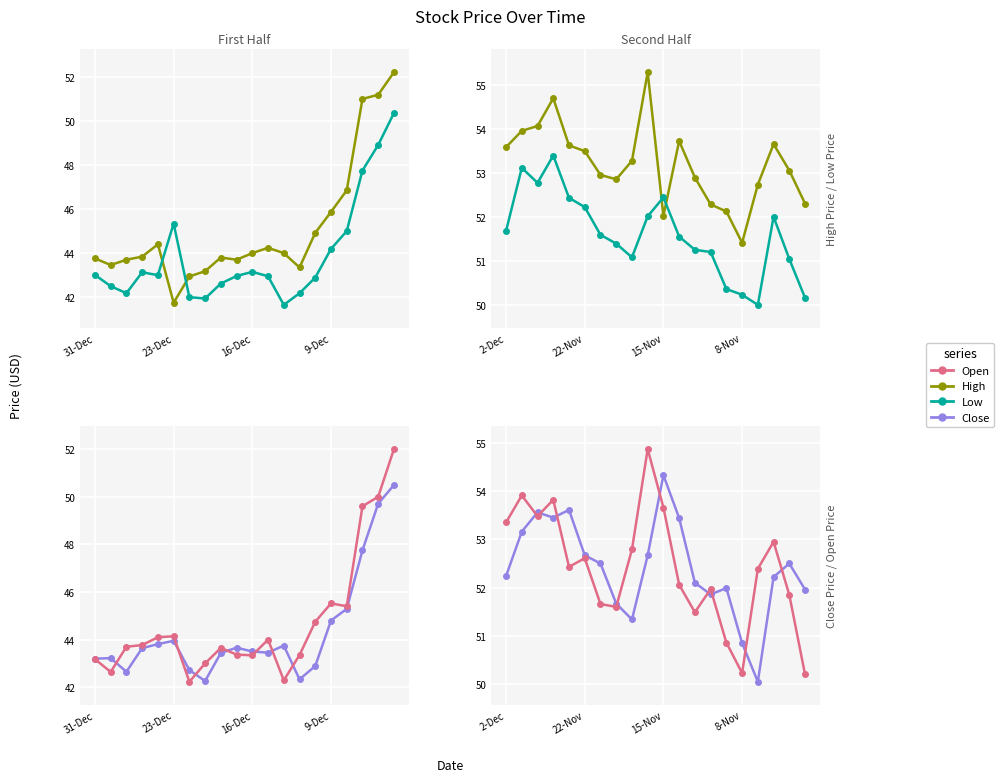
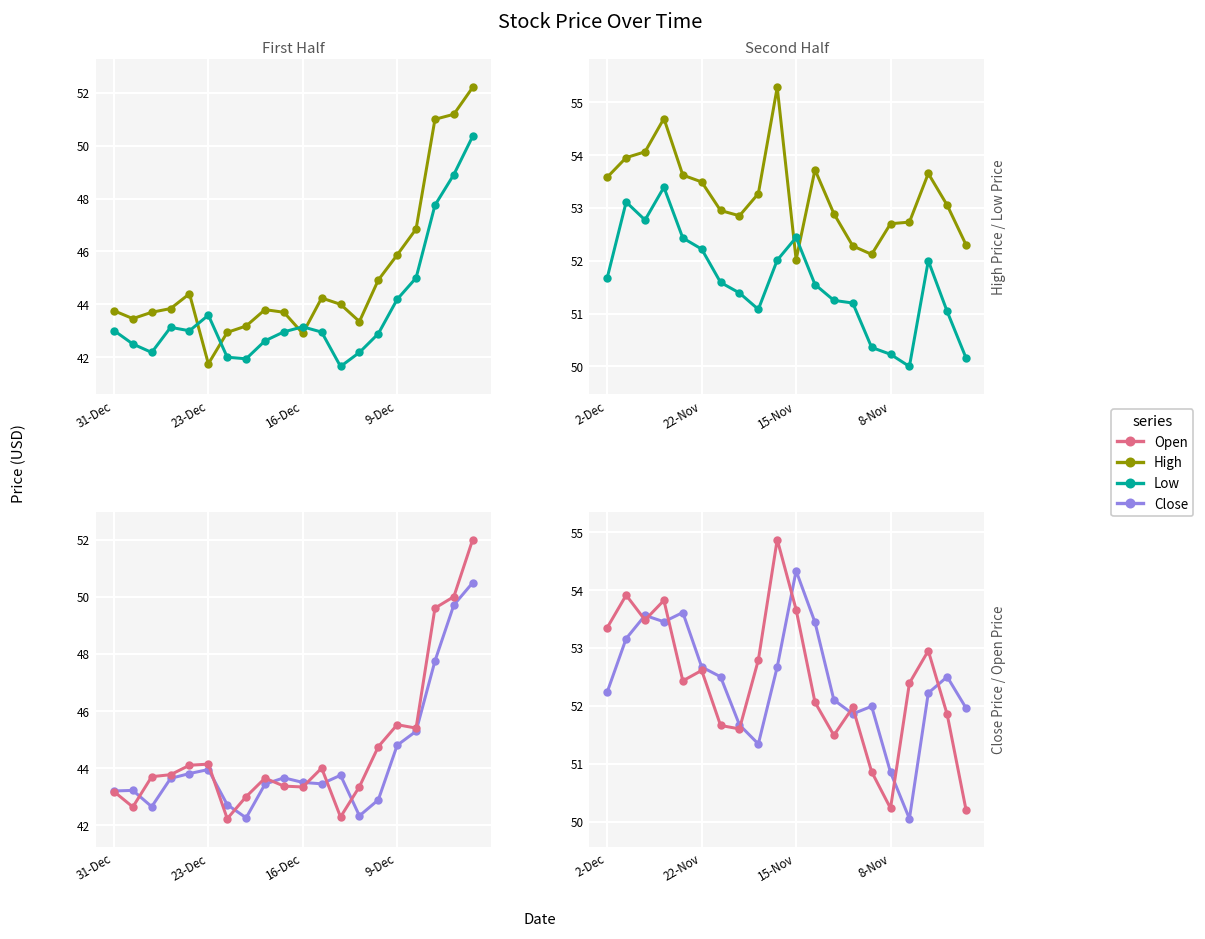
First Half, Low, 23-Dec: 45.3 -> 43.6
First Half, High, 16-Dec: 44.0 -> 42.9
Second Half, High, 8-Nov: 51.4 -> 52.7
